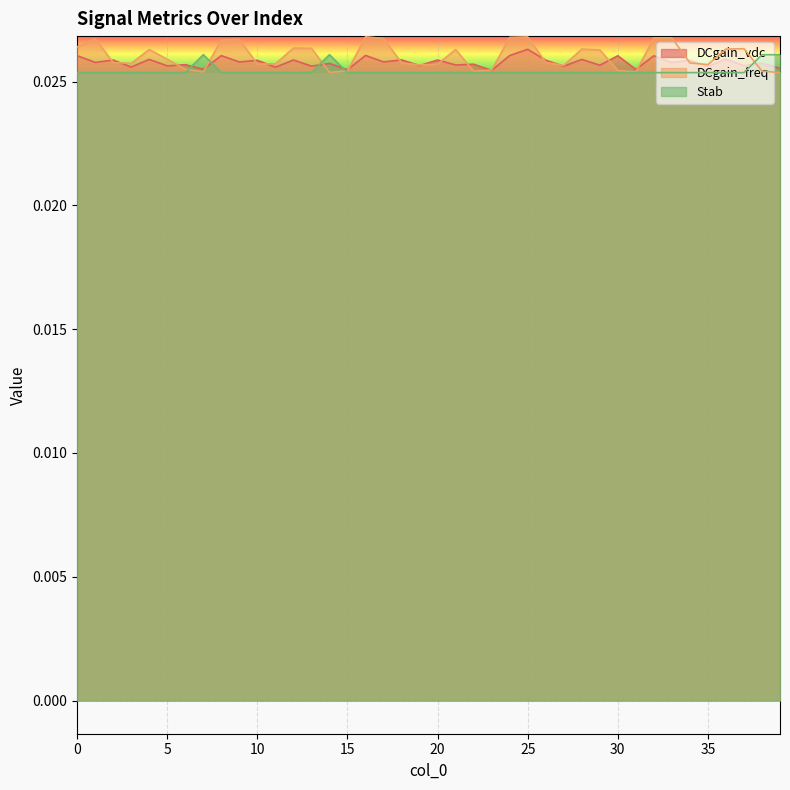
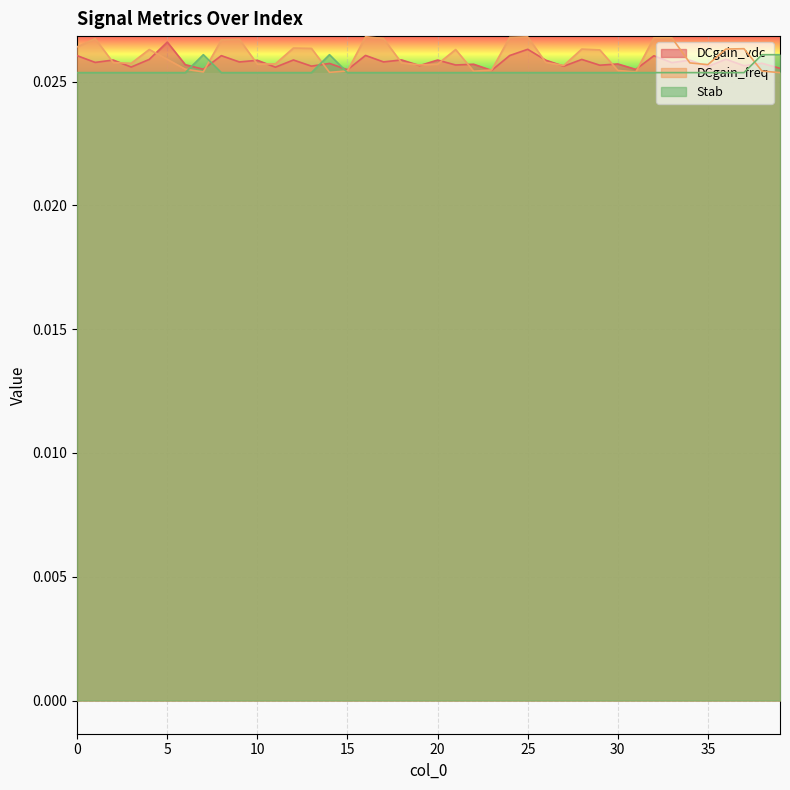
DCgain_vdc, 5: 0.0256 -> 0.0266
DCgain_vdc, 30: 0.0260 -> 0.0257
